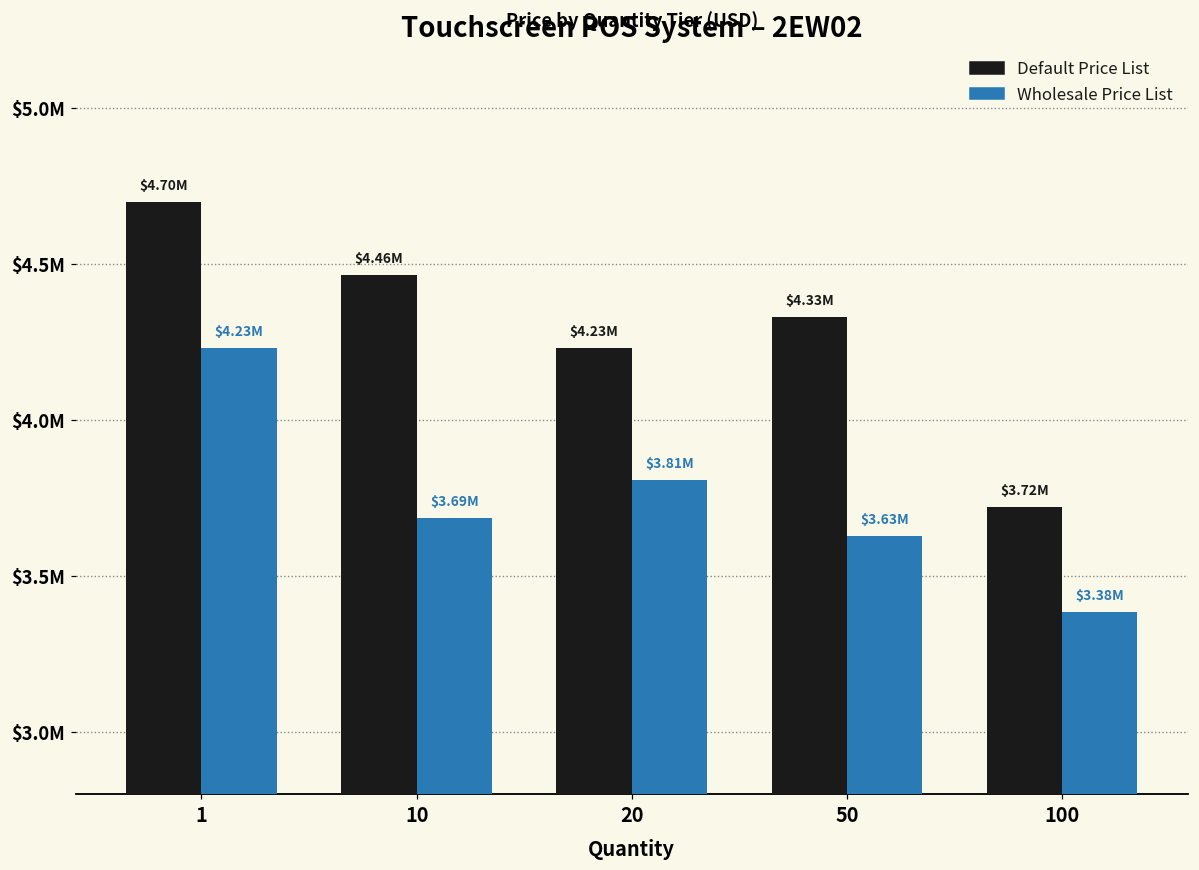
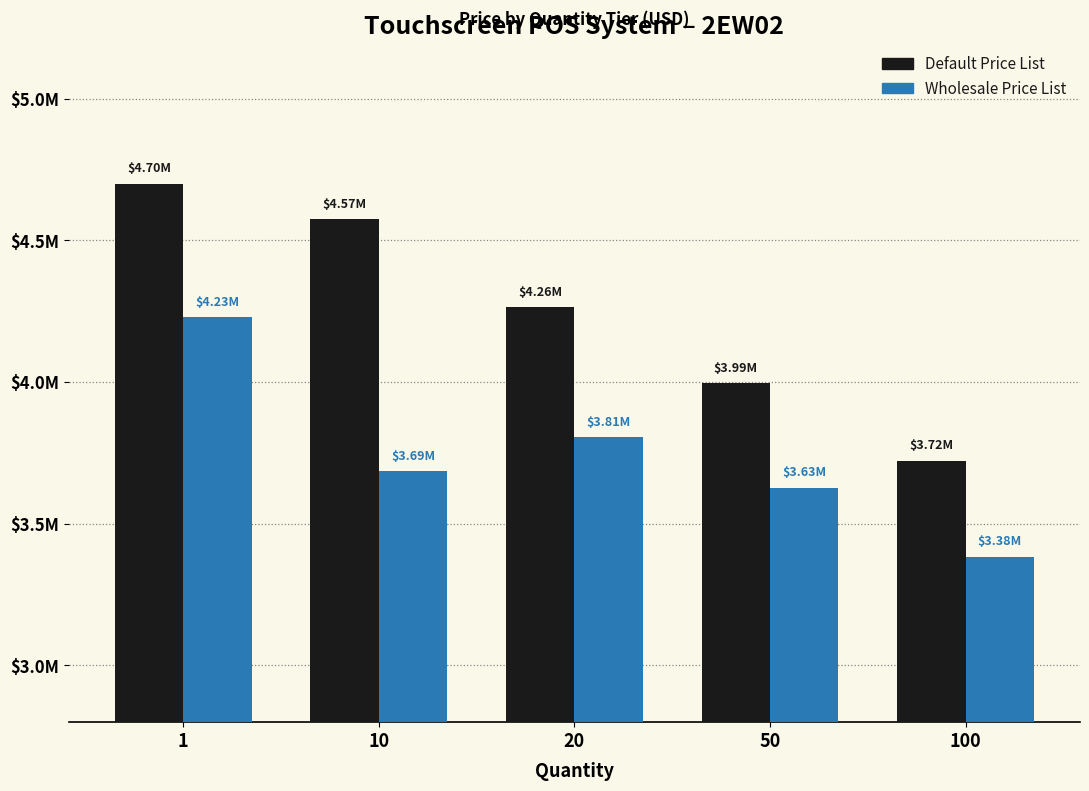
Default Price List, 10: $4.46M -> $4.57M
Default Price List, 20: $4.23M -> $4.26M
Default Price List, 50: $4.33M -> $3.99M
